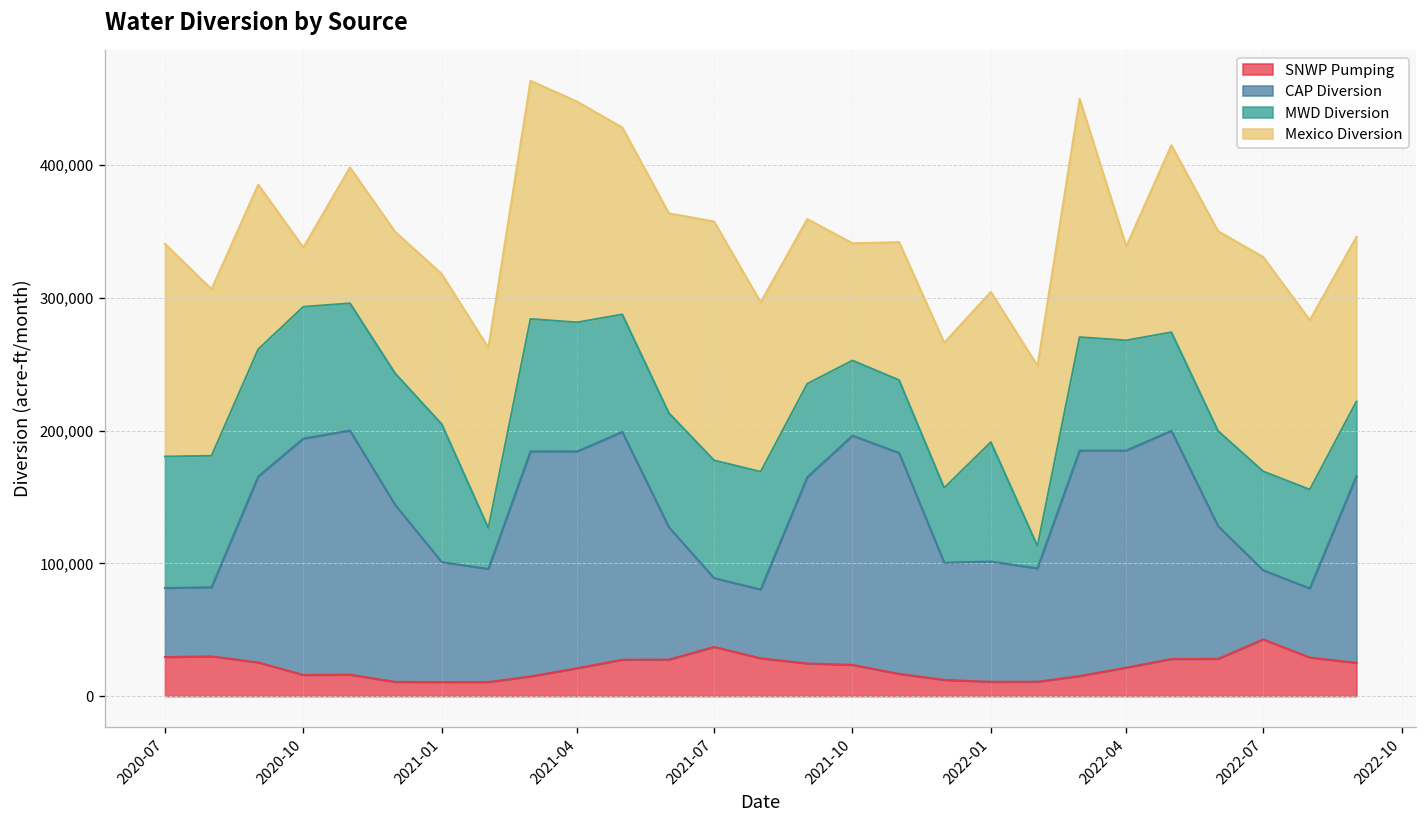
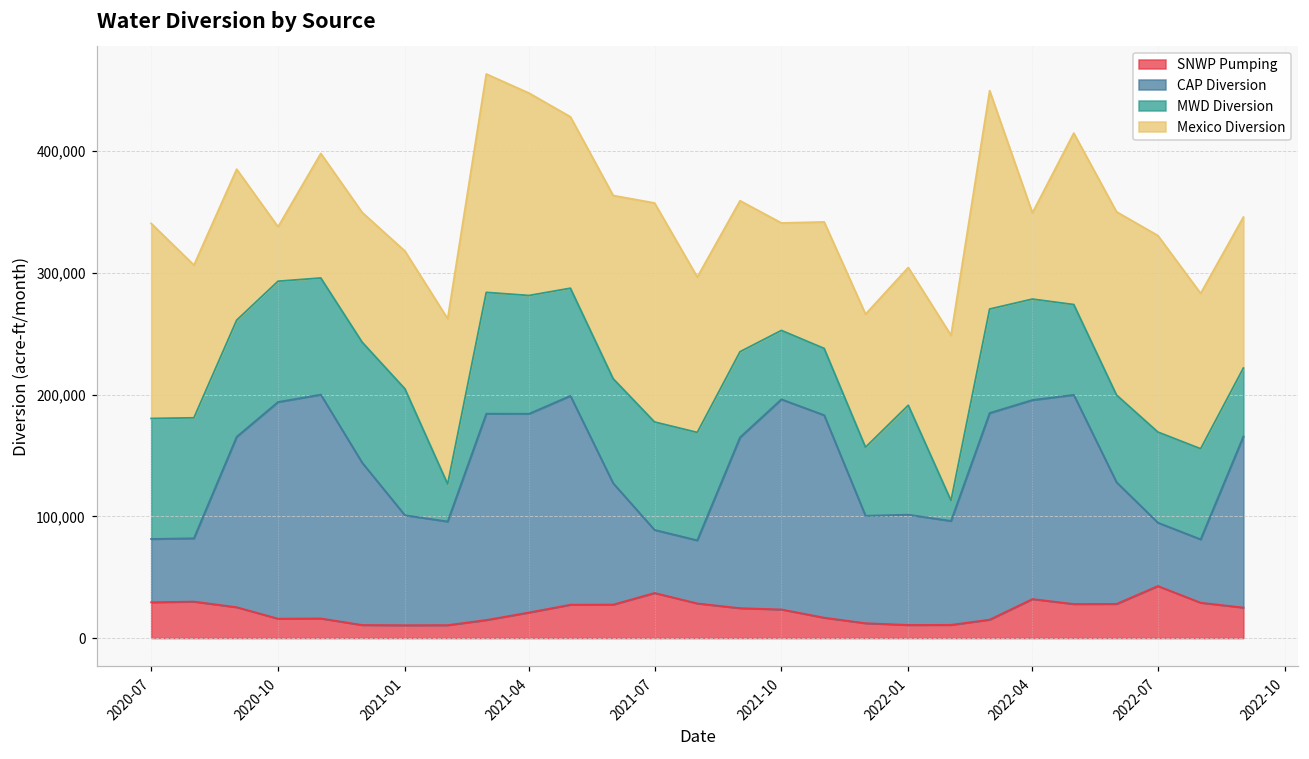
SNWP Pumping, 2022-04: 21,000 -> 32,000
